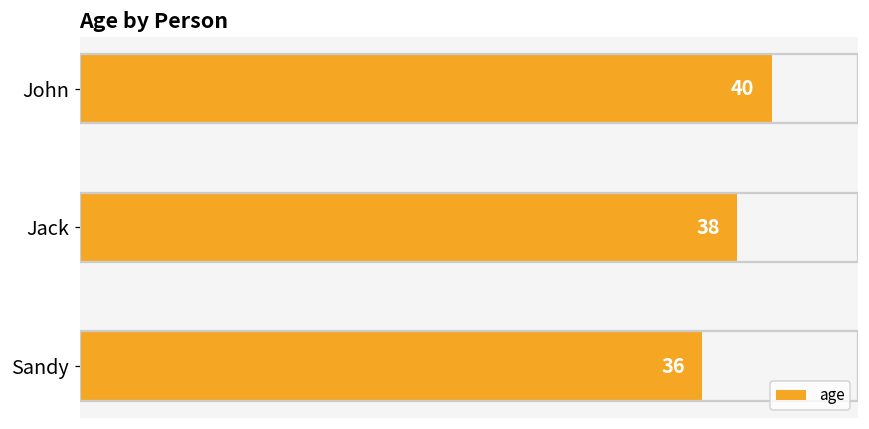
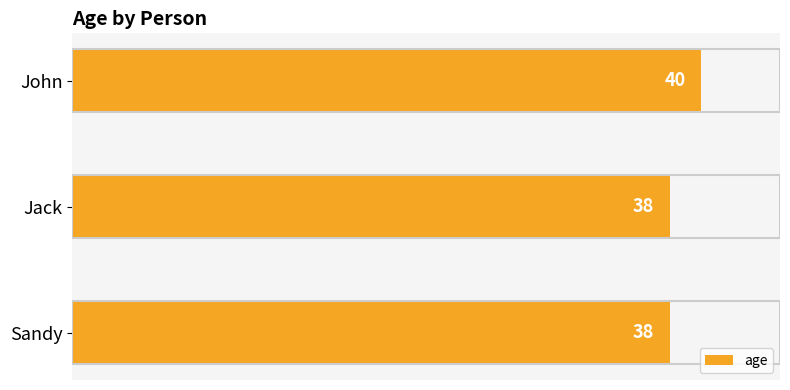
Sandy: 36 -> 38
